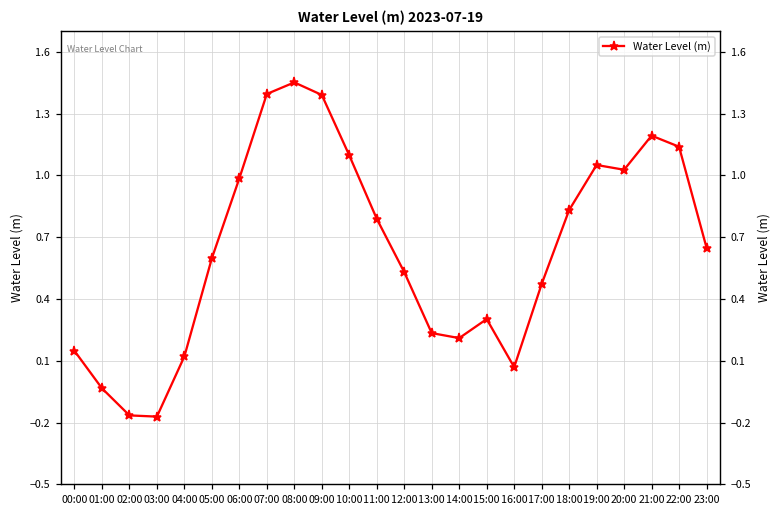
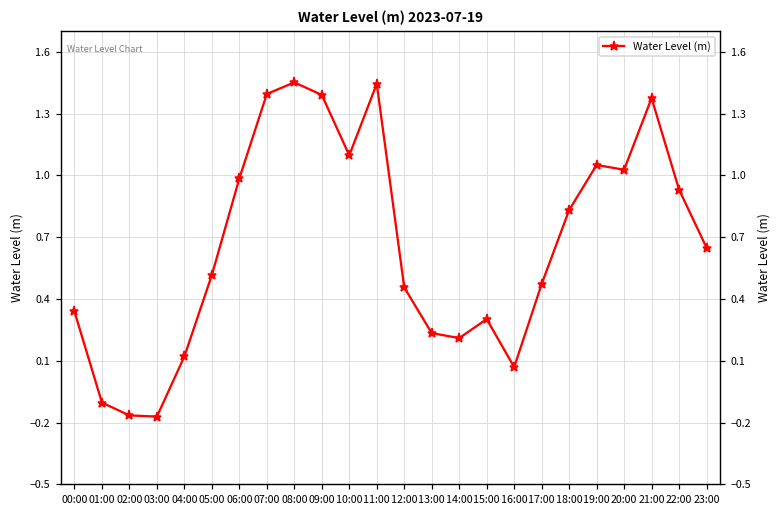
00:00: 0.15 -> 0.34
01:00: -0.03 -> -0.10
05:00: 0.60 -> 0.52
11:00: 0.79 -> 1.44
12:00: 0.53 -> 0.46
21:00: 1.19 -> 1.37
22:00: 1.14 -> 0.93
